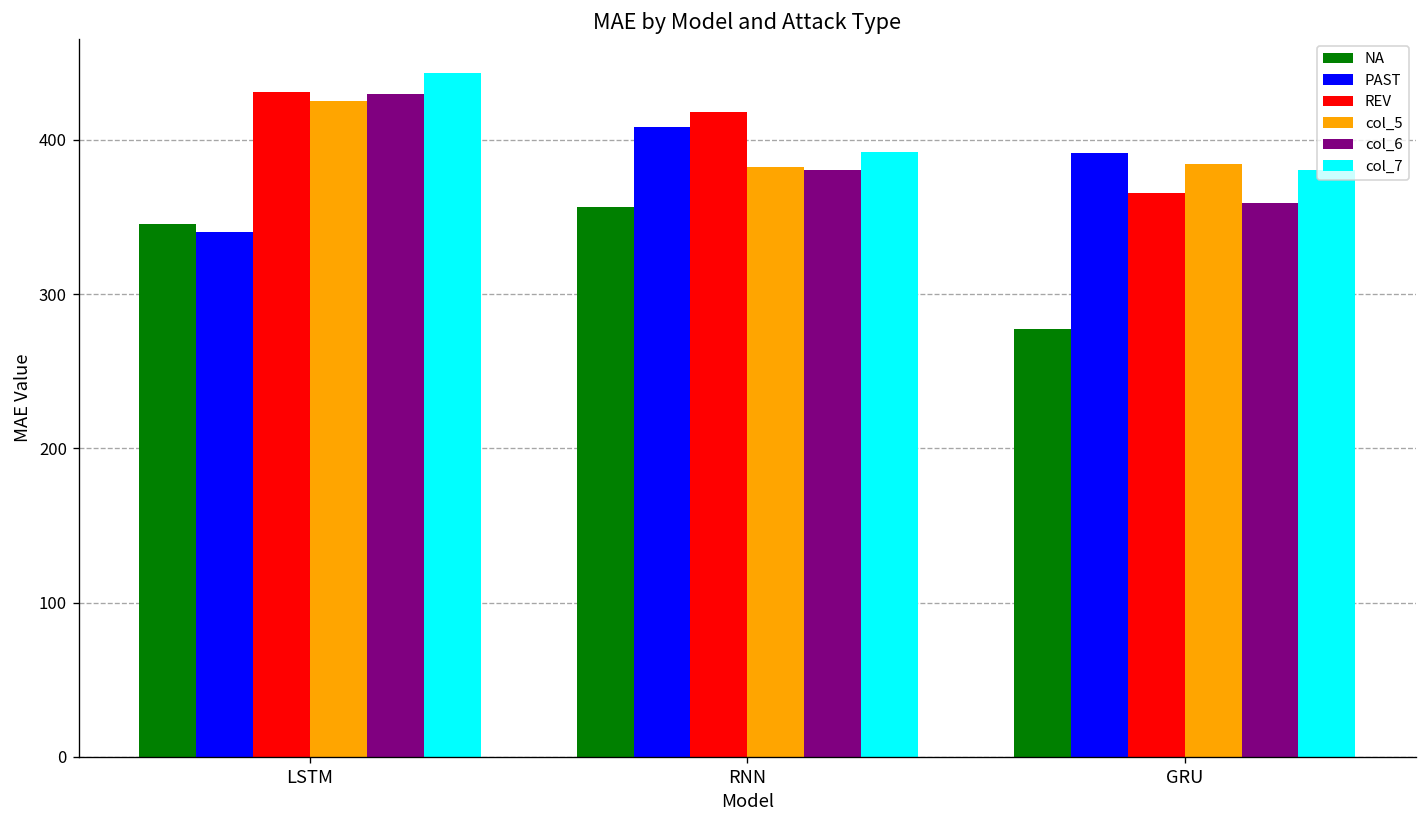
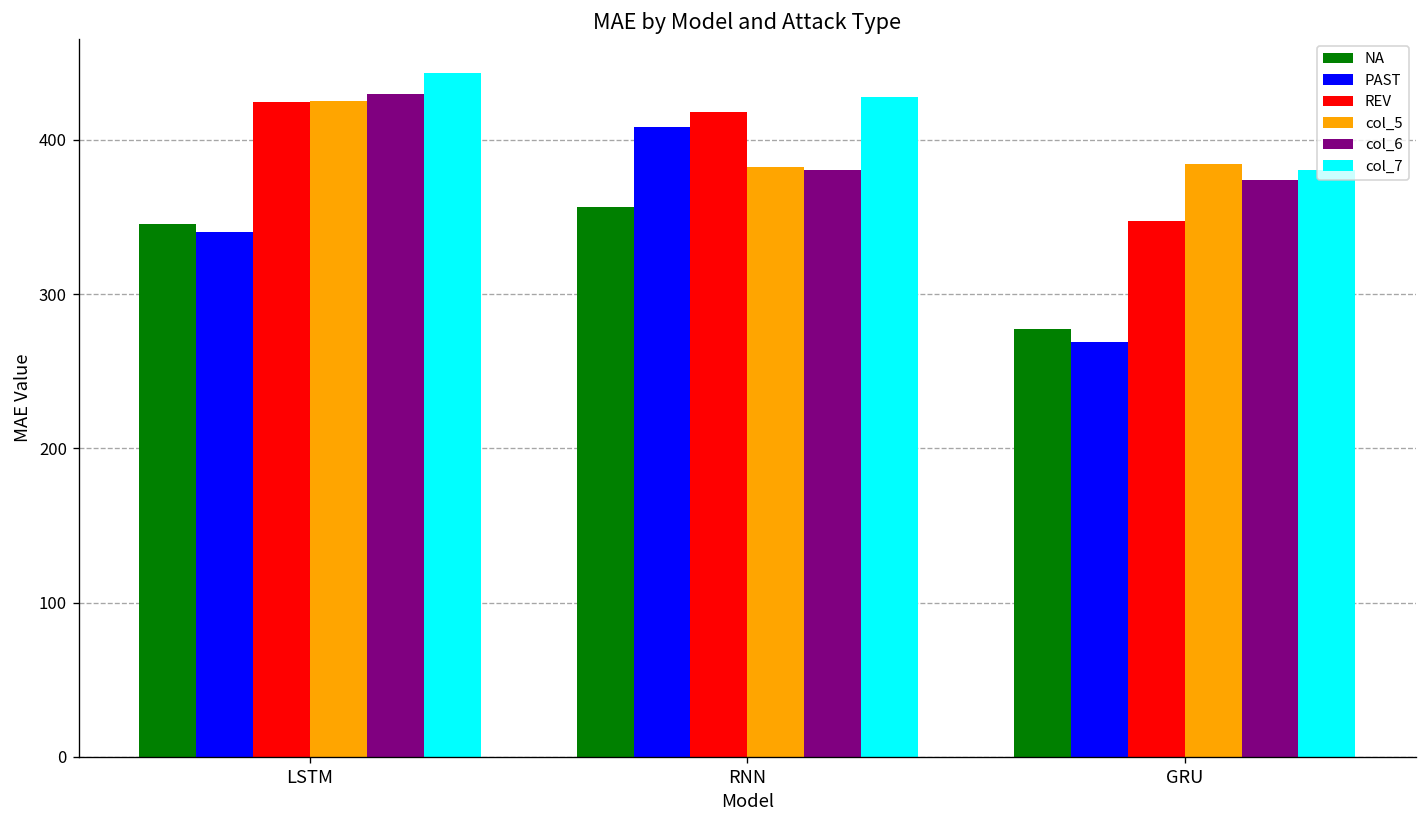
REV, LSTM: 431 -> 425
col_7, RNN: 392 -> 428
PAST, GRU: 391 -> 269
REV, GRU: 365 -> 347
col_6, GRU: 359 -> 374
